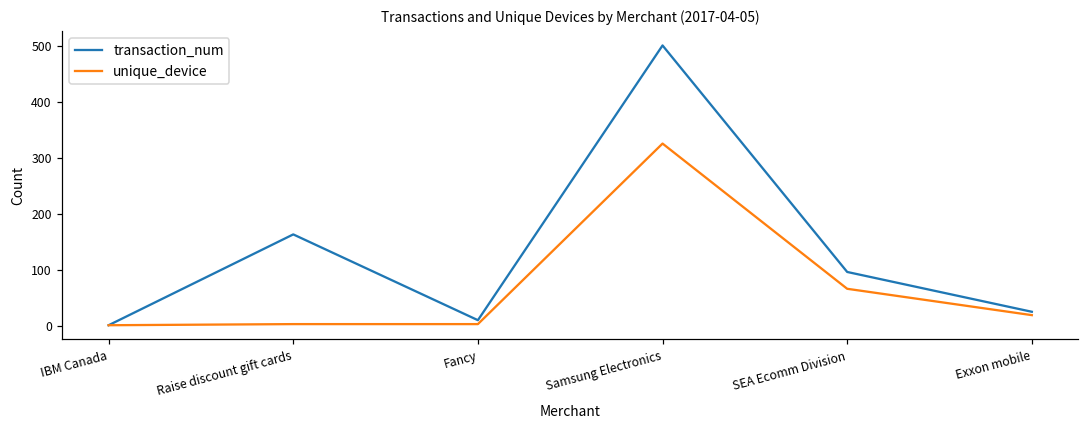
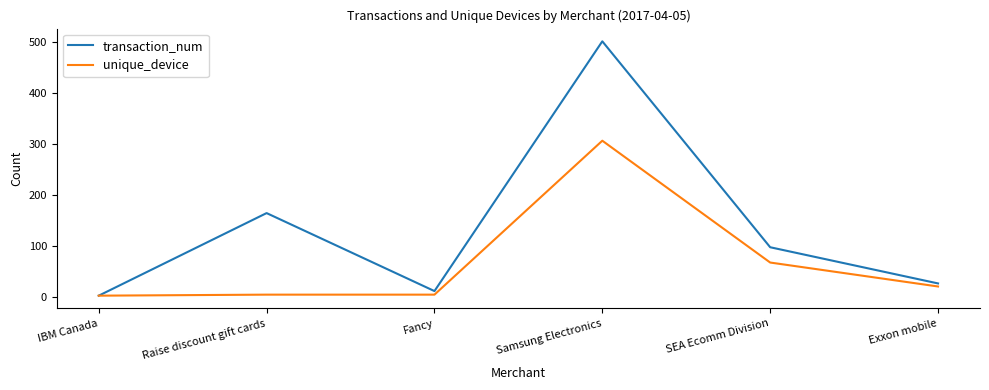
unique_device, Samsung Electronics: 330 -> 310
